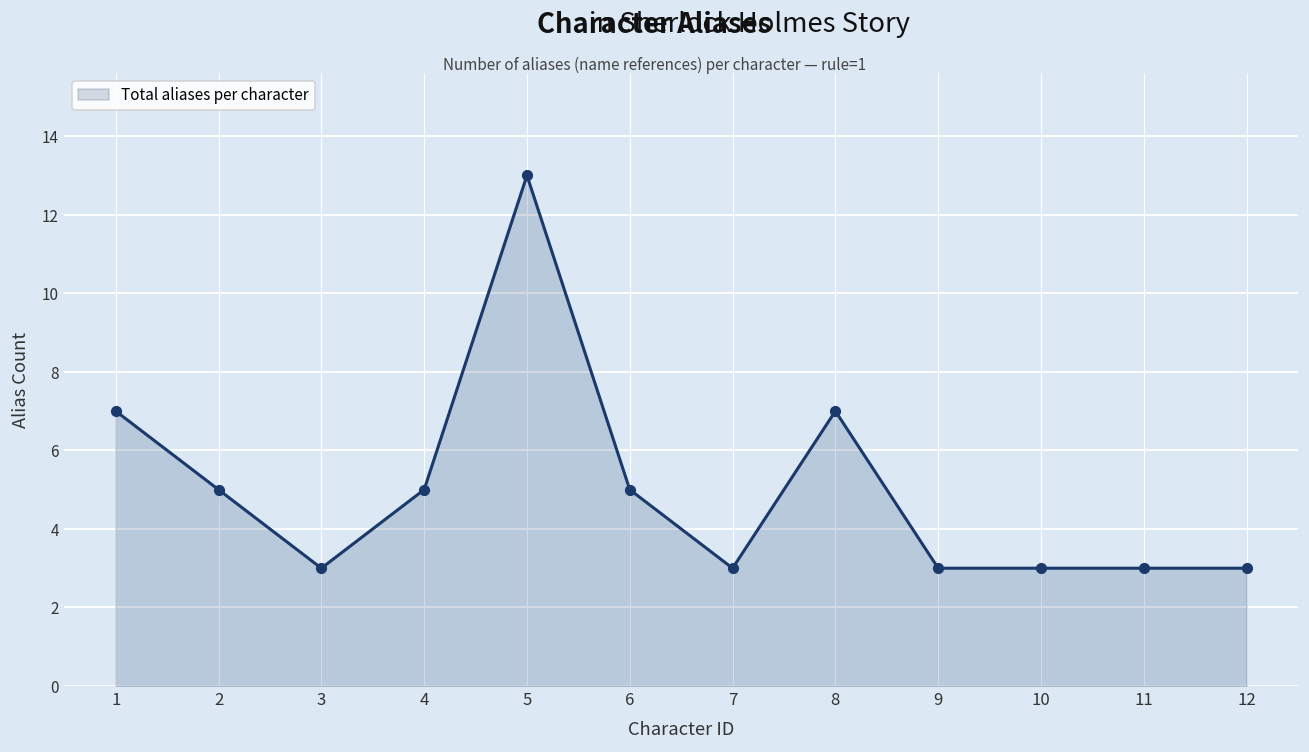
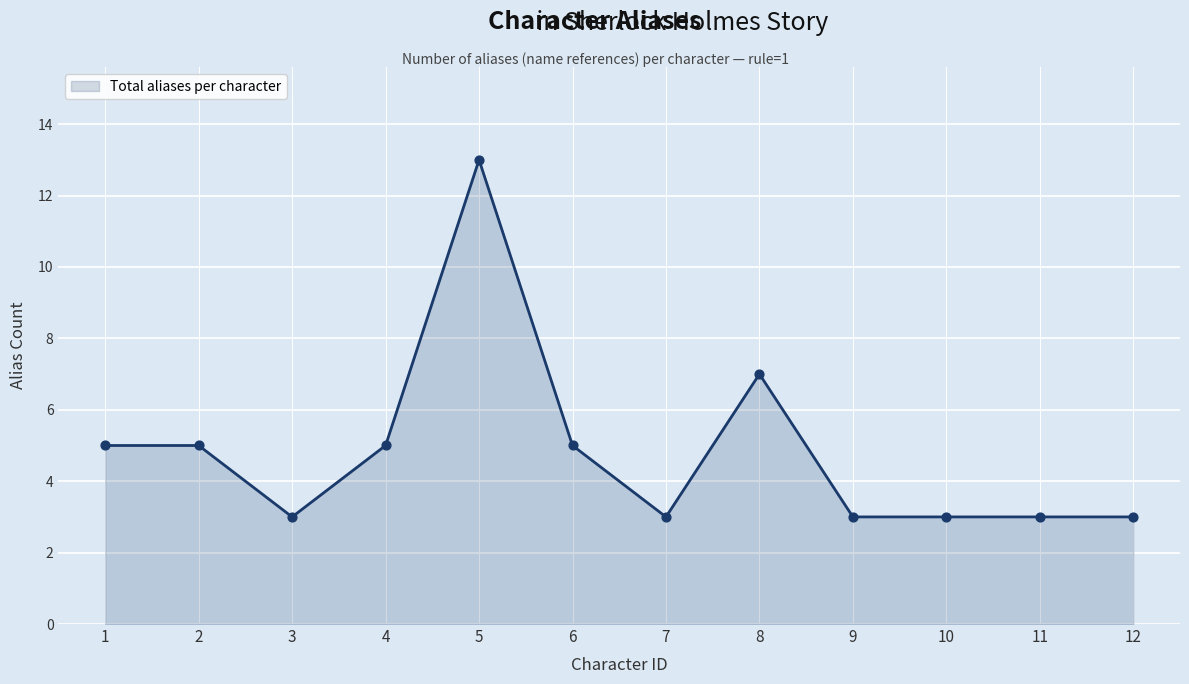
1: 7 -> 5
